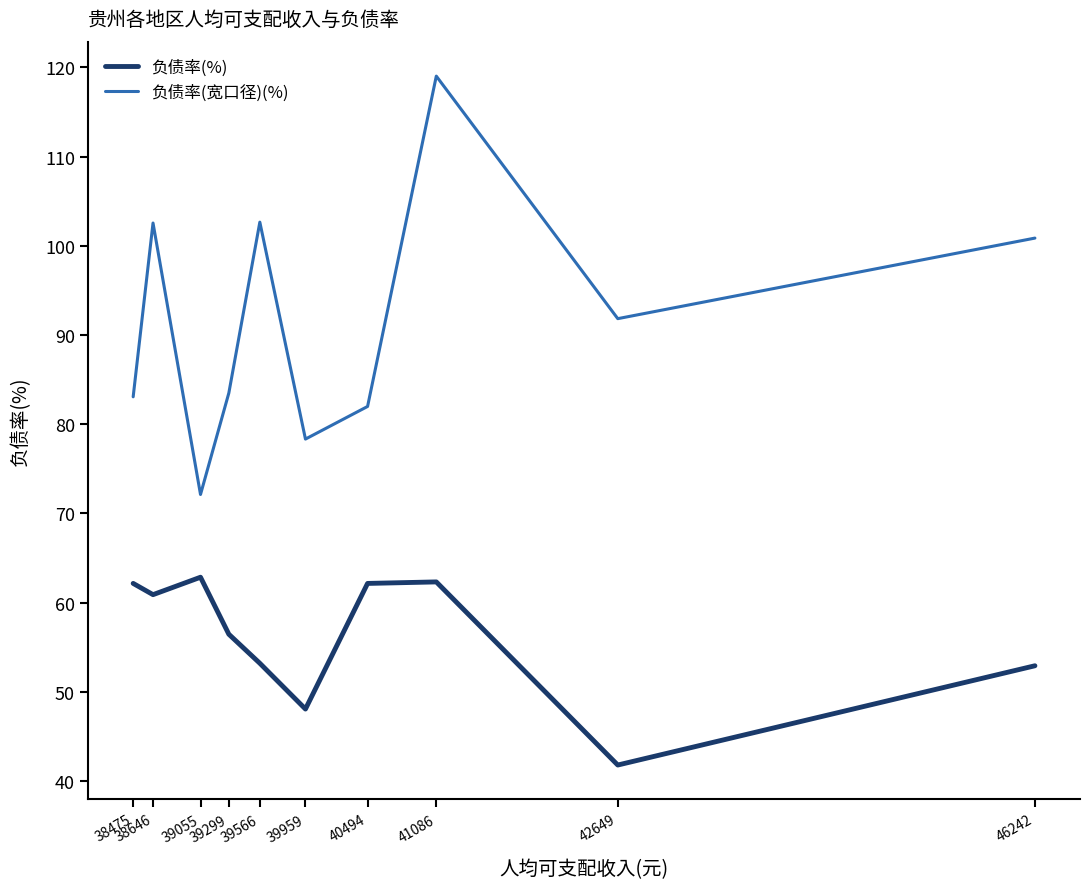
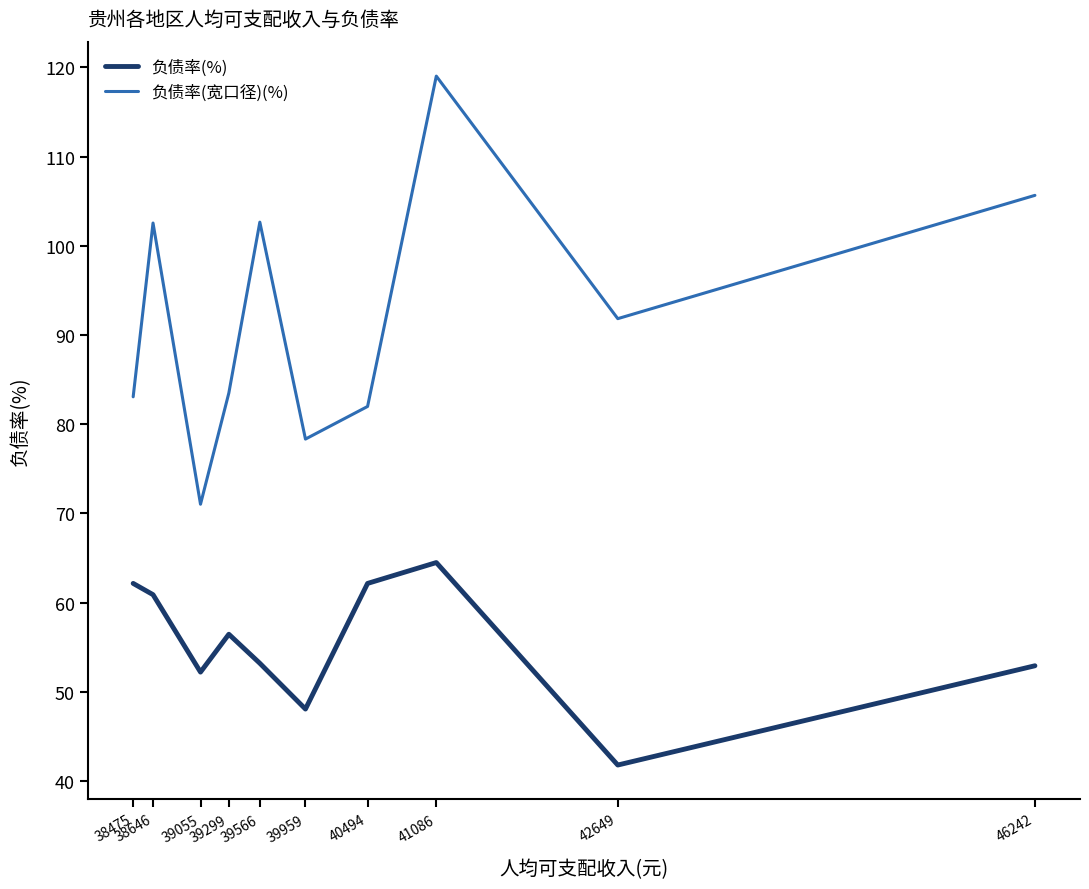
负债率(%), 39055: 63 -> 52
负债率(宽口径)(%), 39055: 72 -> 71
负债率(%), 41086: 62 -> 64
负债率(宽口径)(%), 46242: 101 -> 106
